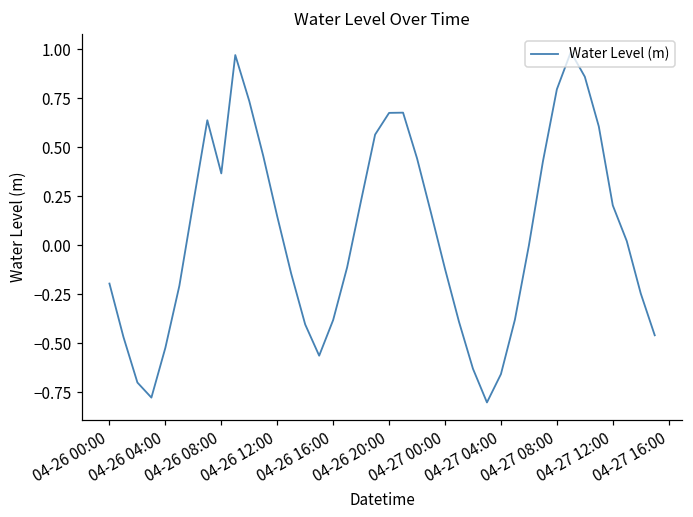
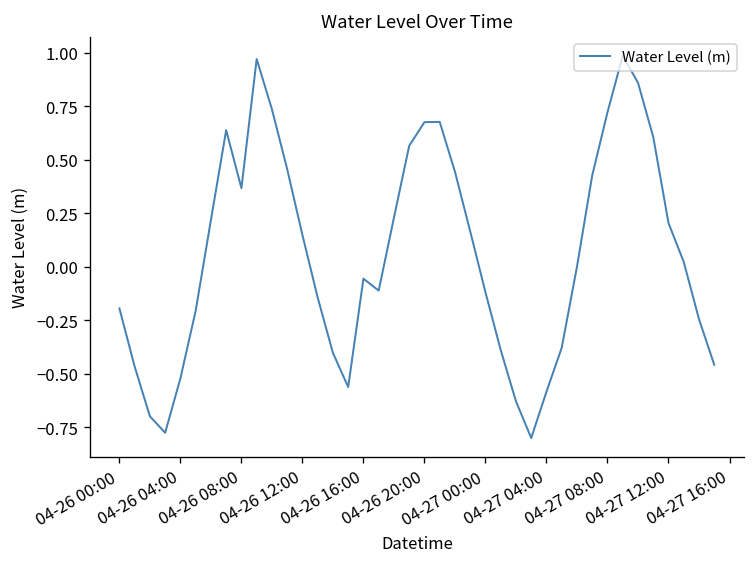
04-26 16:00: -0.38 -> -0.06
04-27 04:00: -0.66 -> -0.58
04-27 08:00: 0.80 -> 0.72
